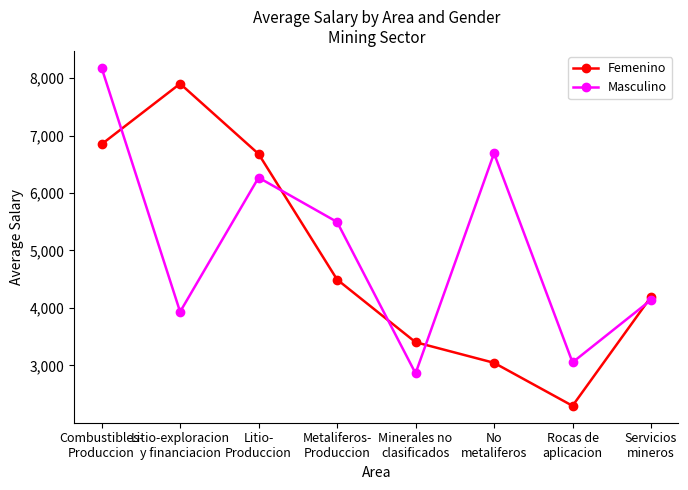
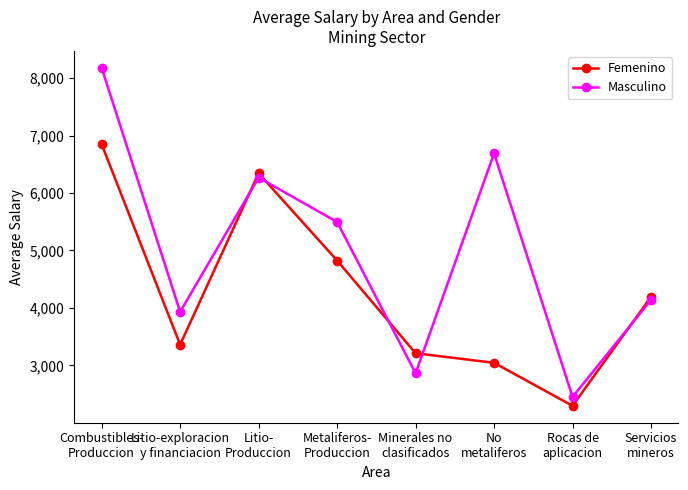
Femenino, Litio-exploracion y financiacion: 7,900 -> 3,400
Femenino, Litio- Produccion: 6,700 -> 6,300
Femenino, Metaliferos- Produccion: 4,500 -> 4,800
Femenino, Minerales no clasificados: 3,400 -> 3,200
Masculino, Rocas de aplicacion: 3,100 -> 2,500
